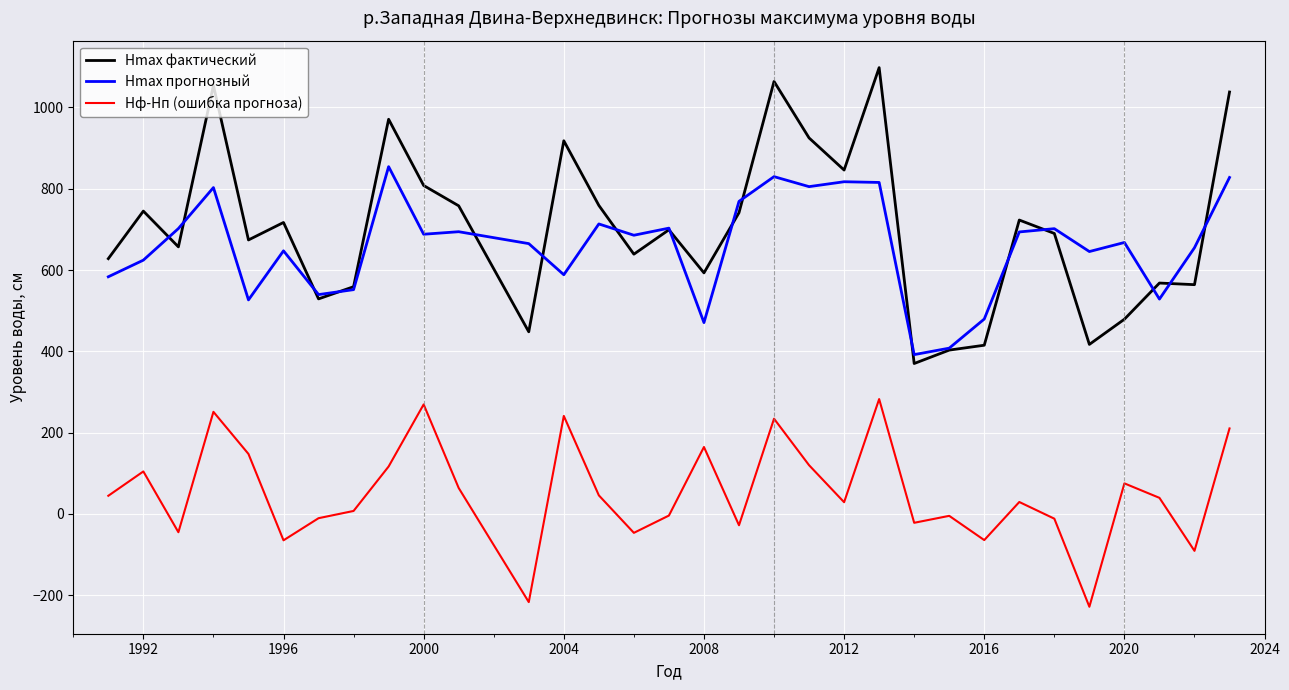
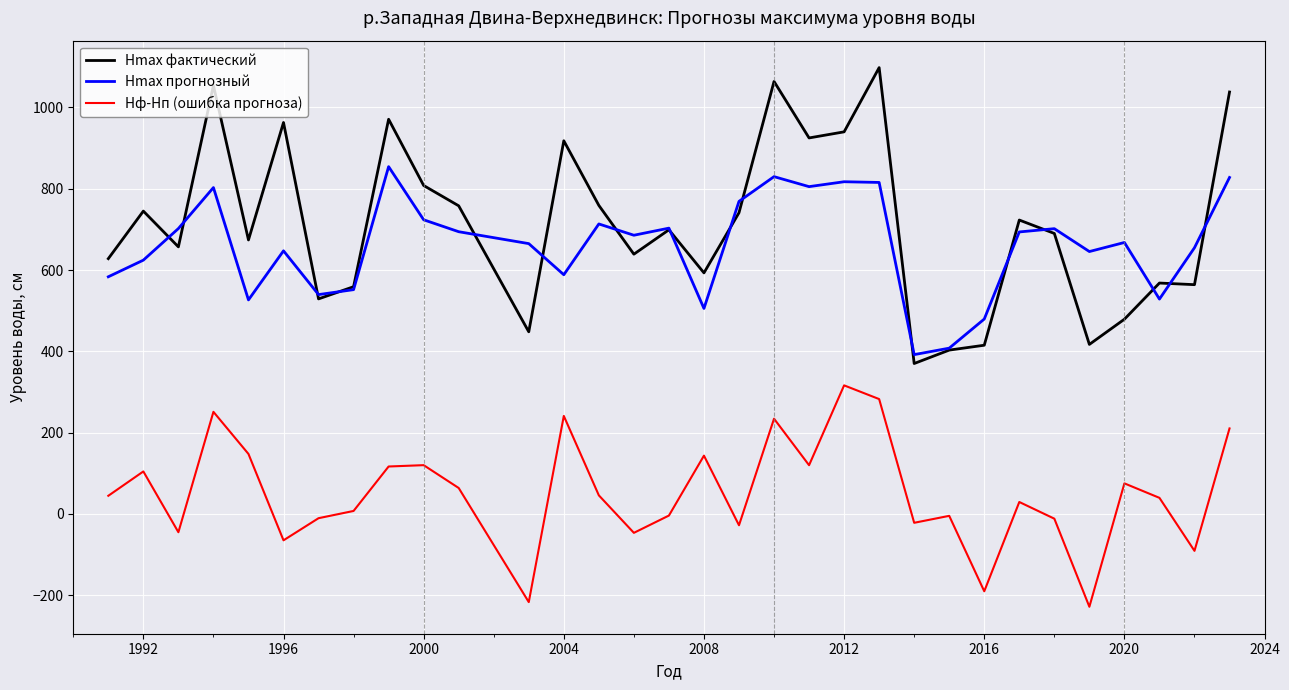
Hmax фактический, 1996: 720 -> 960
Hmax прогнозный, 2000: 690 -> 720
Hф-Hп (ошибка прогноза), 2000: 270 -> 120
Hmax прогнозный, 2008: 470 -> 510
Hф-Hп (ошибка прогноза), 2008: 160 -> 140
Hmax фактический, 2012: 850 -> 940
Hф-Hп (ошибка прогноза), 2012: 30 -> 320
Hф-Hп (ошибка прогноза), 2016: -60 -> -190
